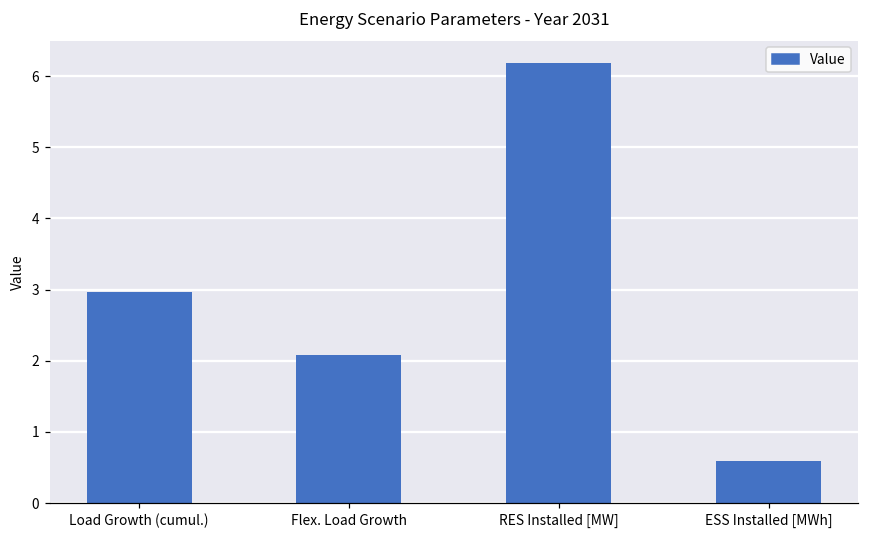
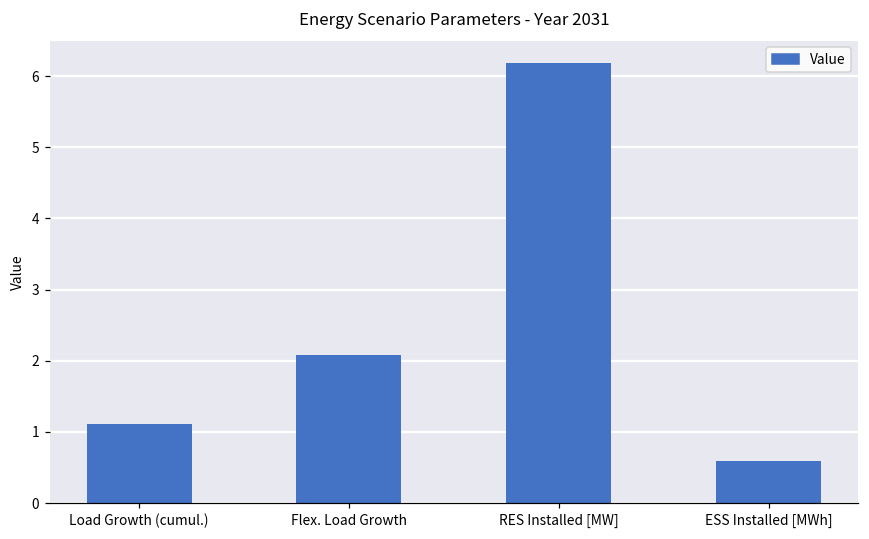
Load Growth (cumul.): 3.0 -> 1.1
